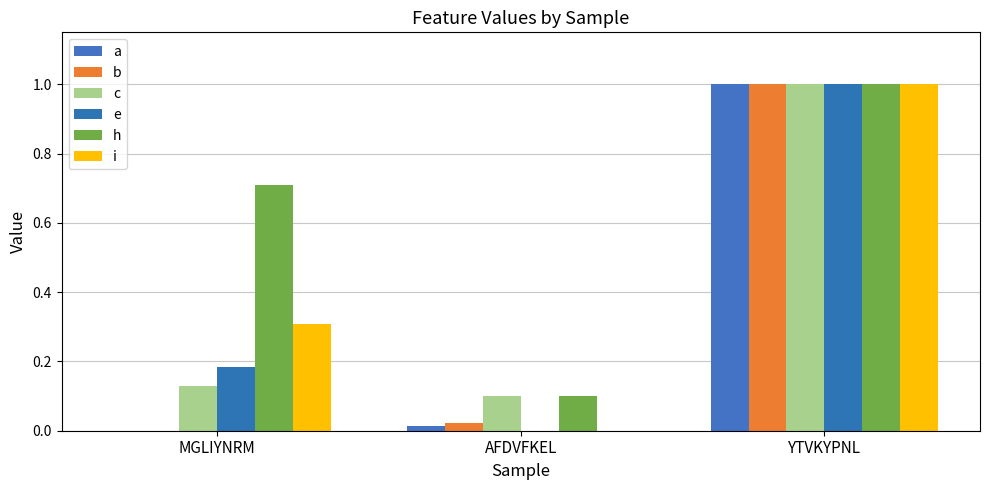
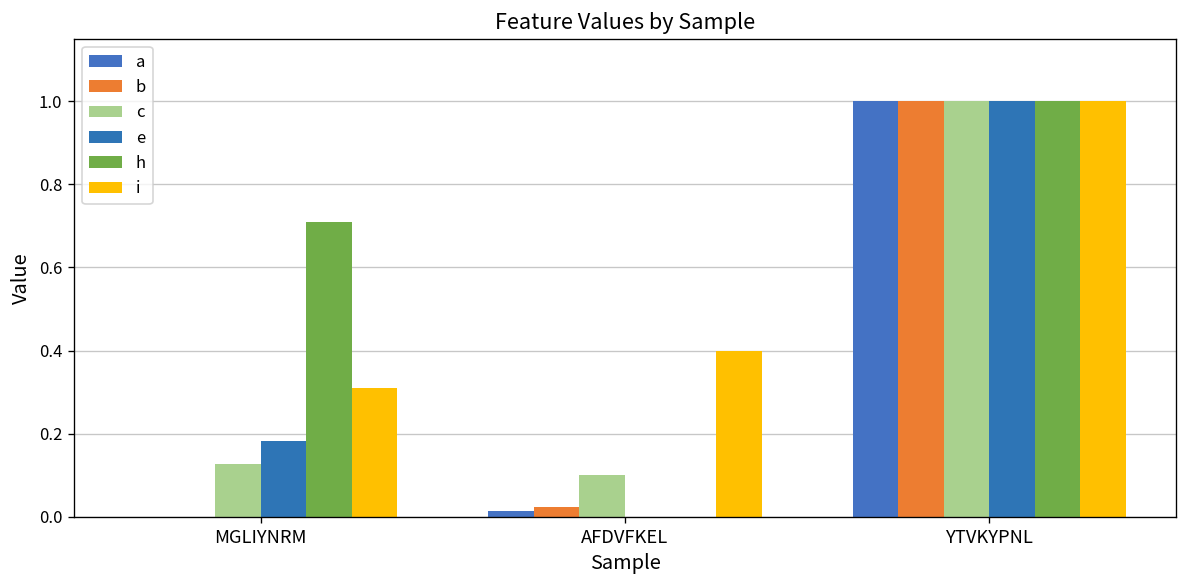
h, AFDVFKEL: 0.1 -> 0.0
i, AFDVFKEL: 0.0 -> 0.4
